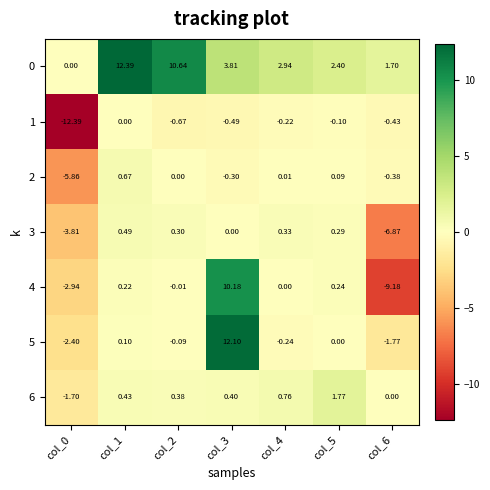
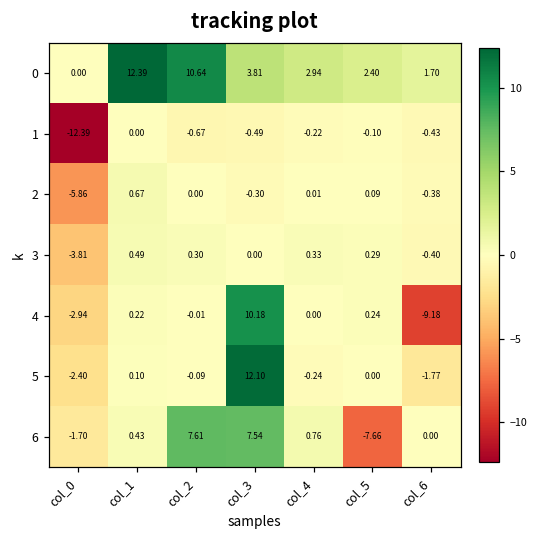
3, col_6: -6.87 -> -0.40
6, col_2: 0.38 -> 7.61
6, col_3: 0.40 -> 7.54
6, col_5: 1.77 -> -7.66
